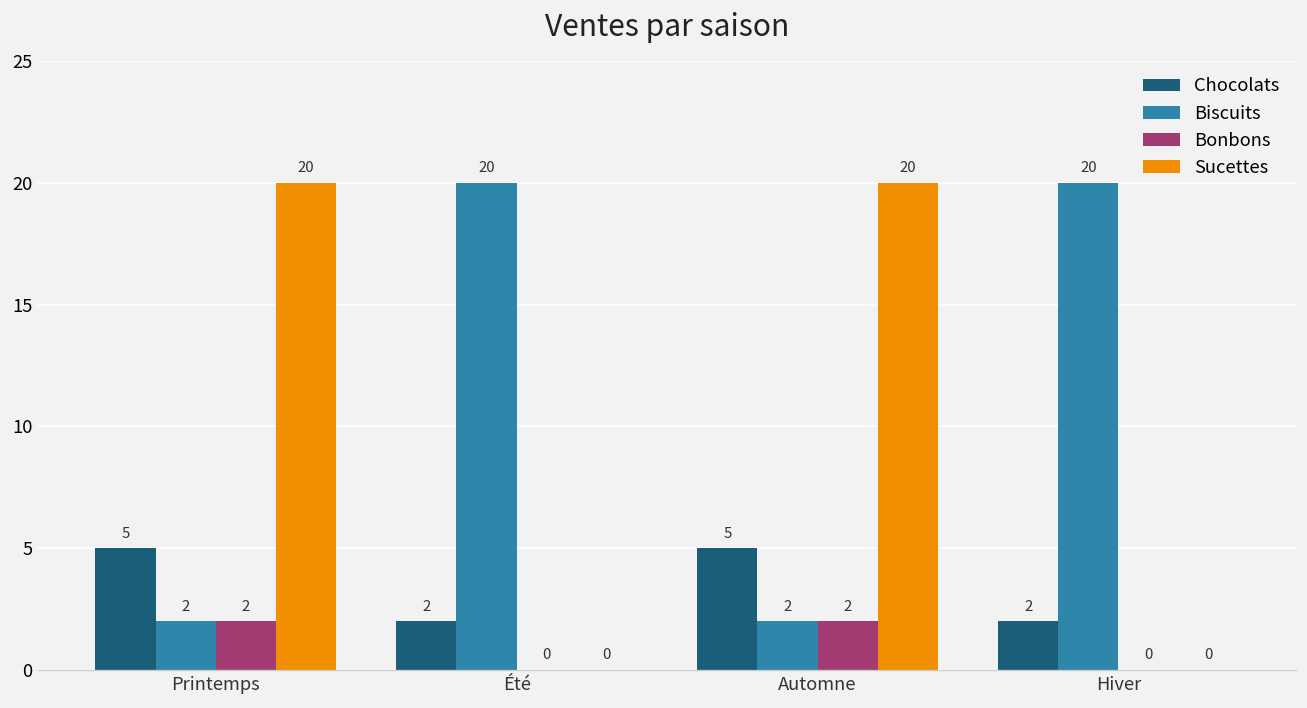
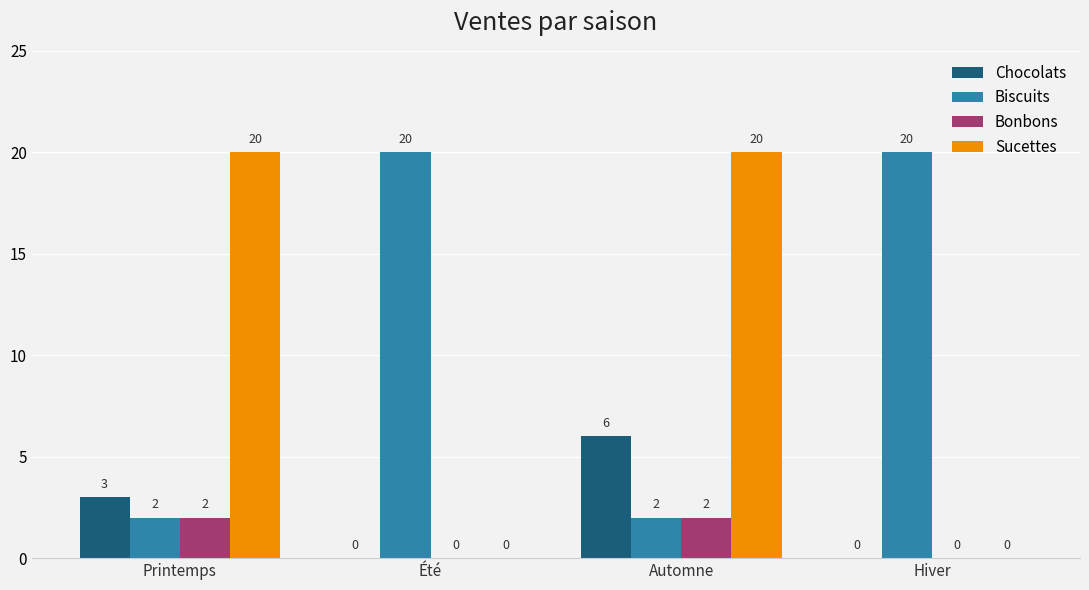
Chocolats, Printemps: 5 -> 3
Chocolats, Été: 2 -> 0
Chocolats, Automne: 5 -> 6
Chocolats, Hiver: 2 -> 0
